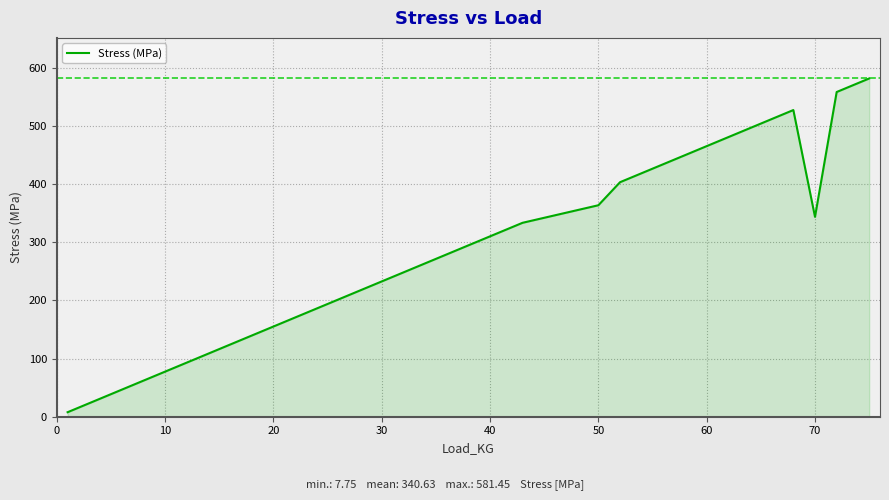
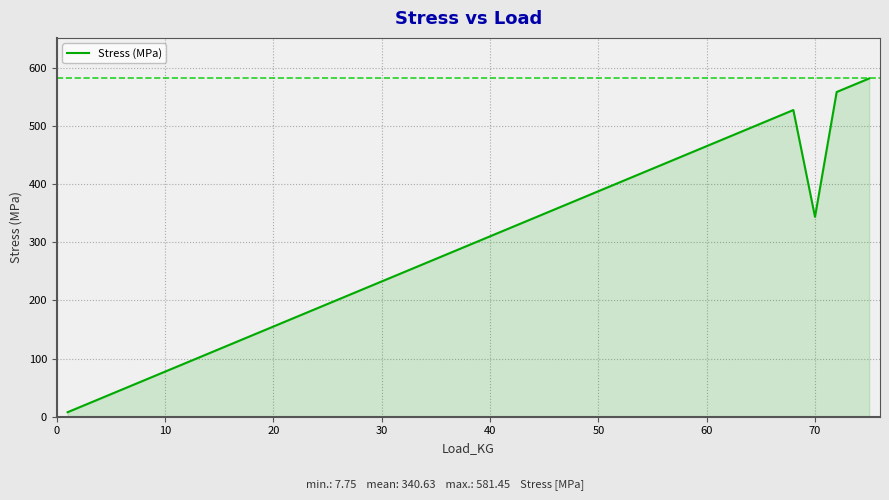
50: 360 -> 390
